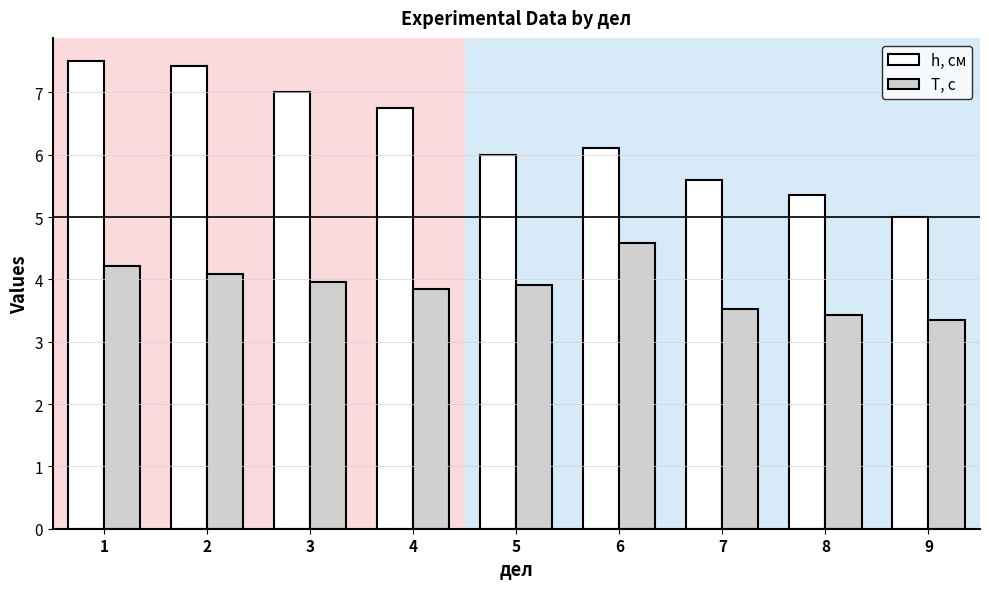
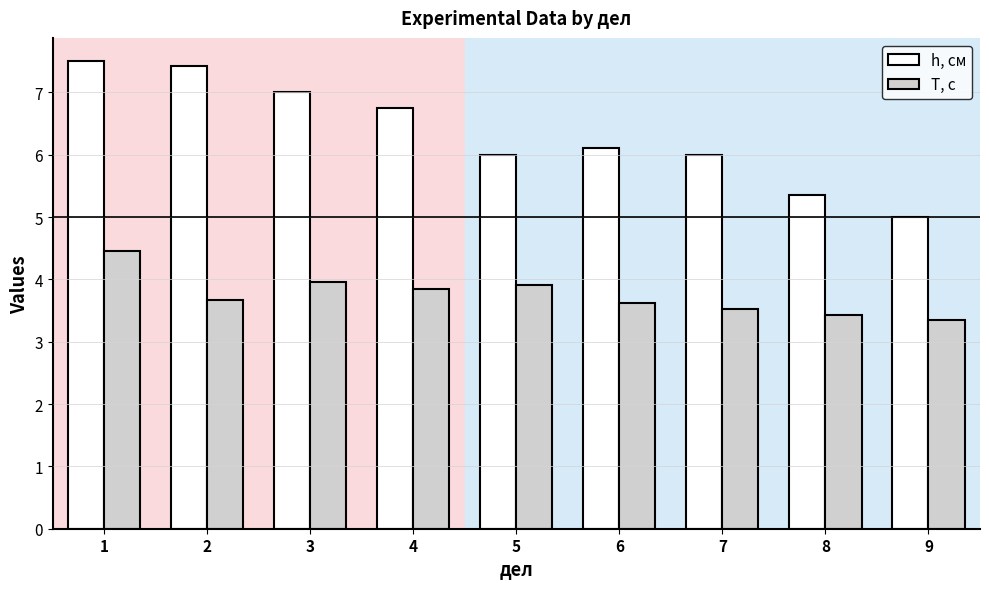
T, с, 1: 4.2 -> 4.5
T, с, 2: 4.1 -> 3.7
T, с, 6: 4.6 -> 3.6
h, см, 7: 5.6 -> 6.0
